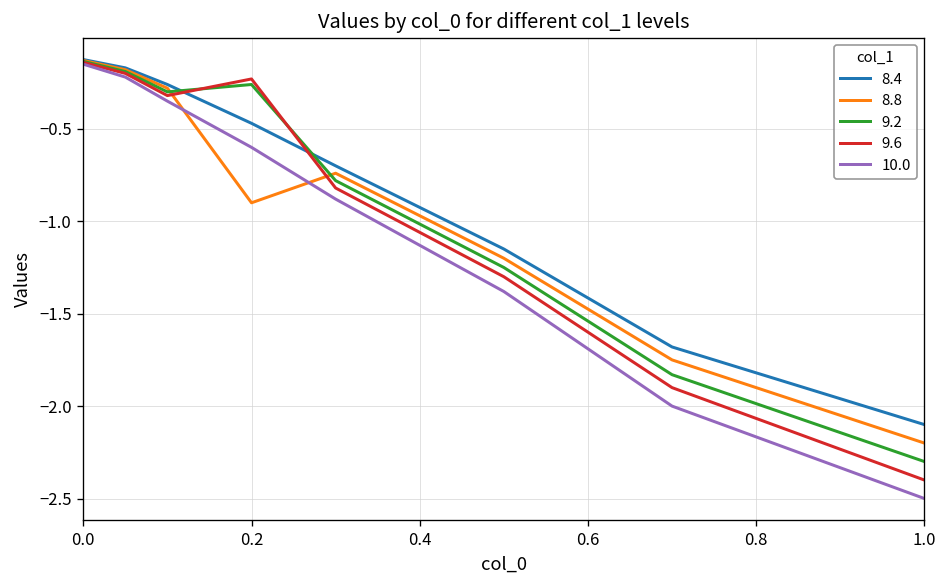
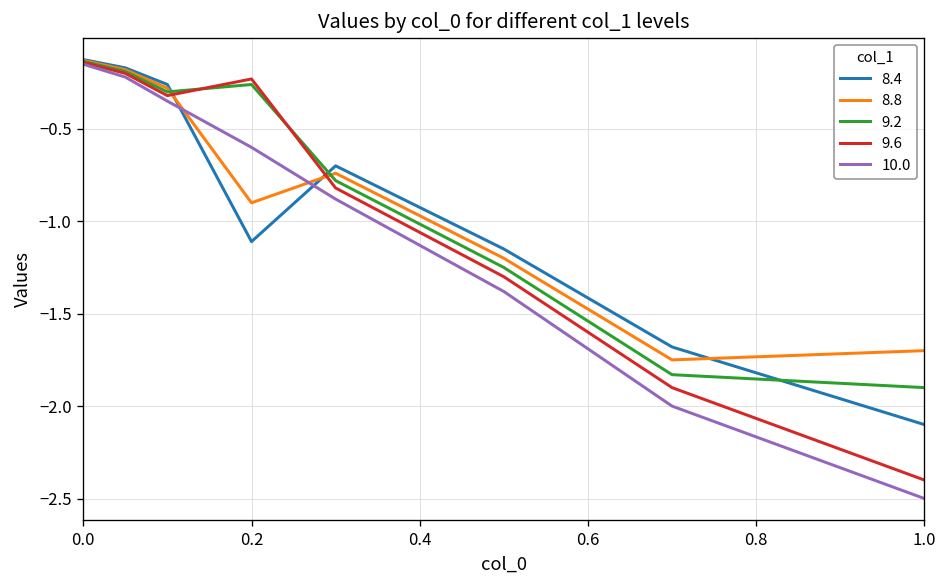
8.4, 0.2: -0.47 -> -1.11
8.8, 1.0: -2.2 -> -1.7
9.2, 1.0: -2.3 -> -1.9
